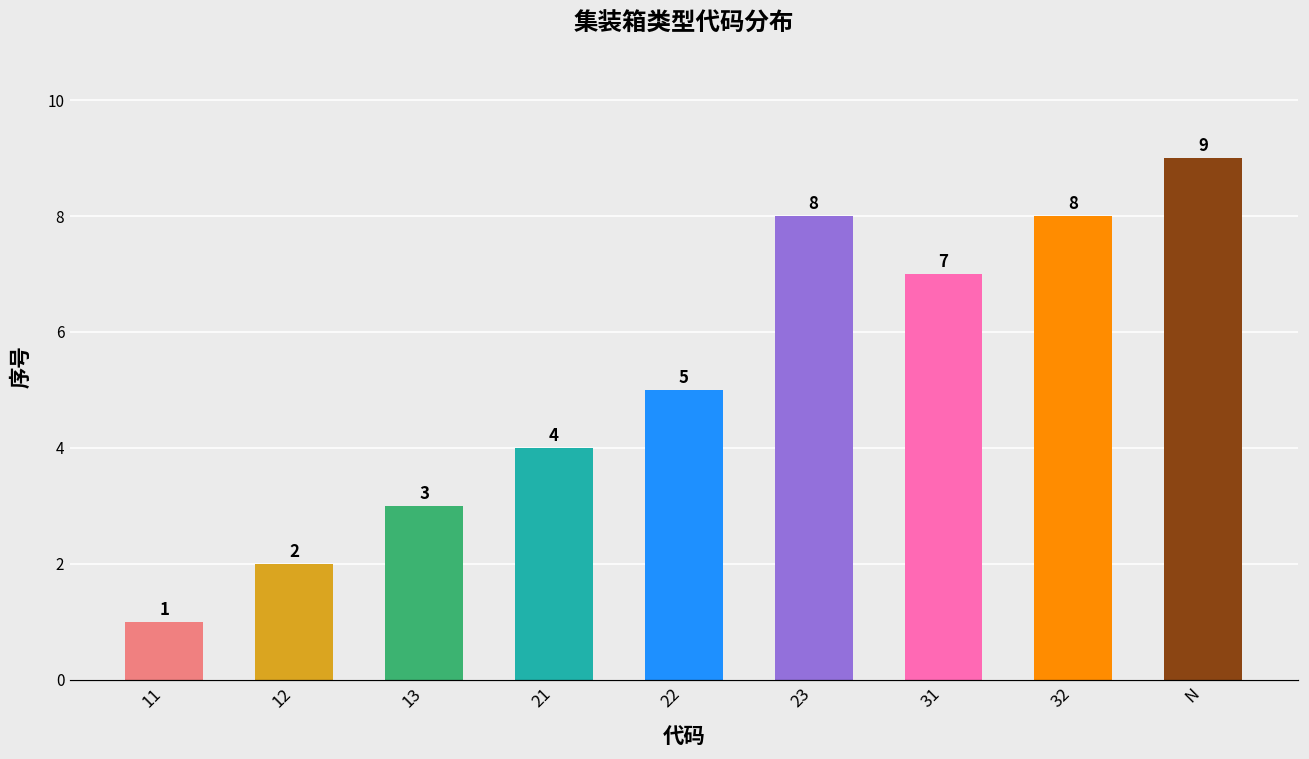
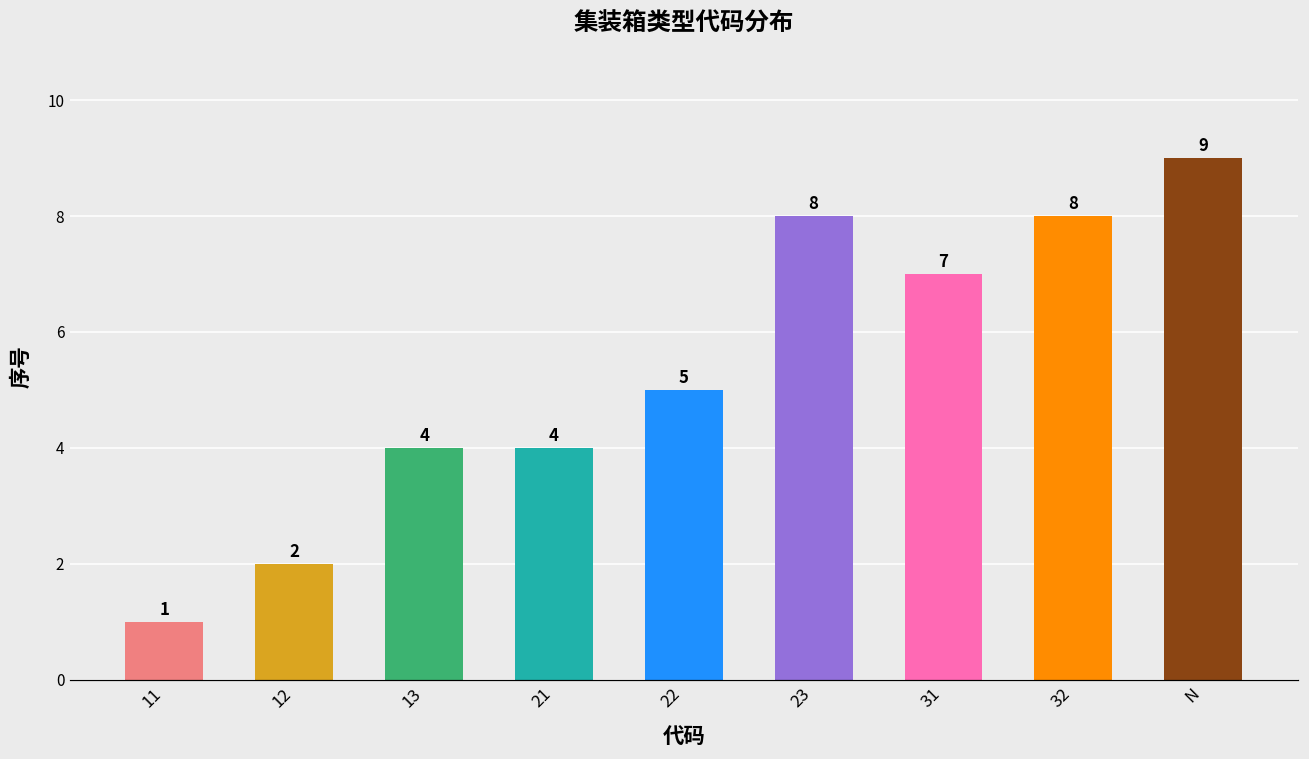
13: 3 -> 4
